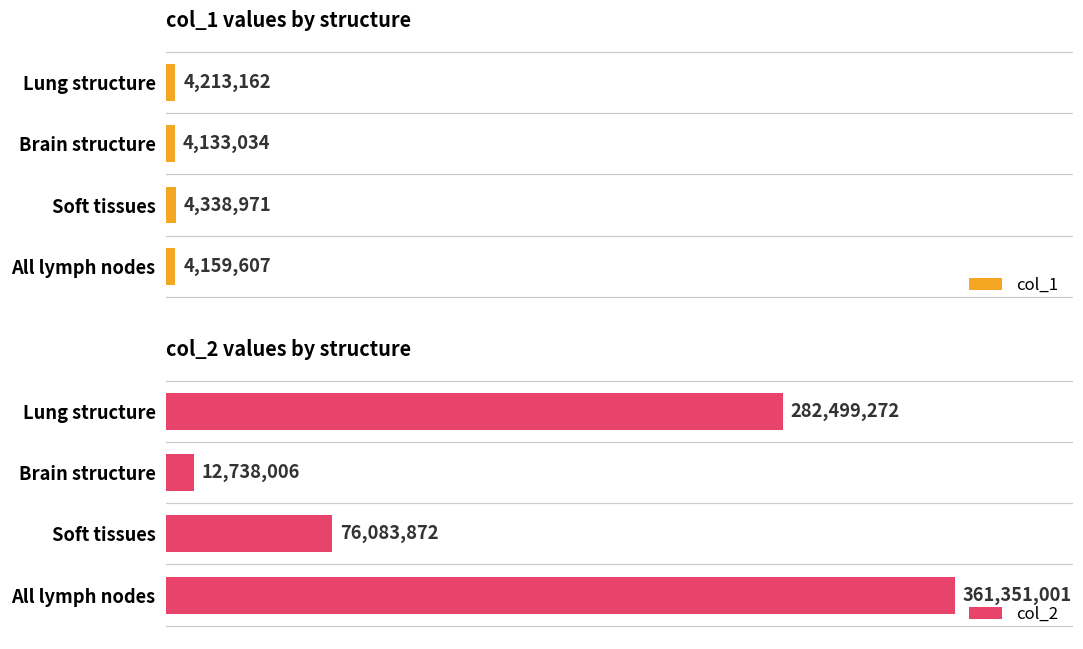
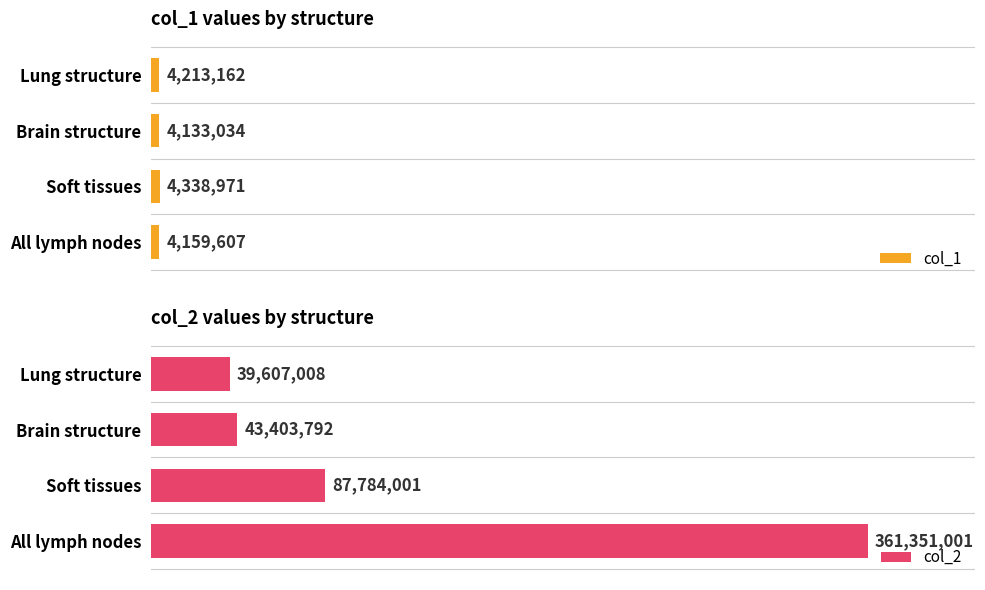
col_2 values by structure, Lung structure: 282,499,272 -> 39,607,008
col_2 values by structure, Brain structure: 12,738,006 -> 43,403,792
col_2 values by structure, Soft tissues: 76,083,872 -> 87,784,001
